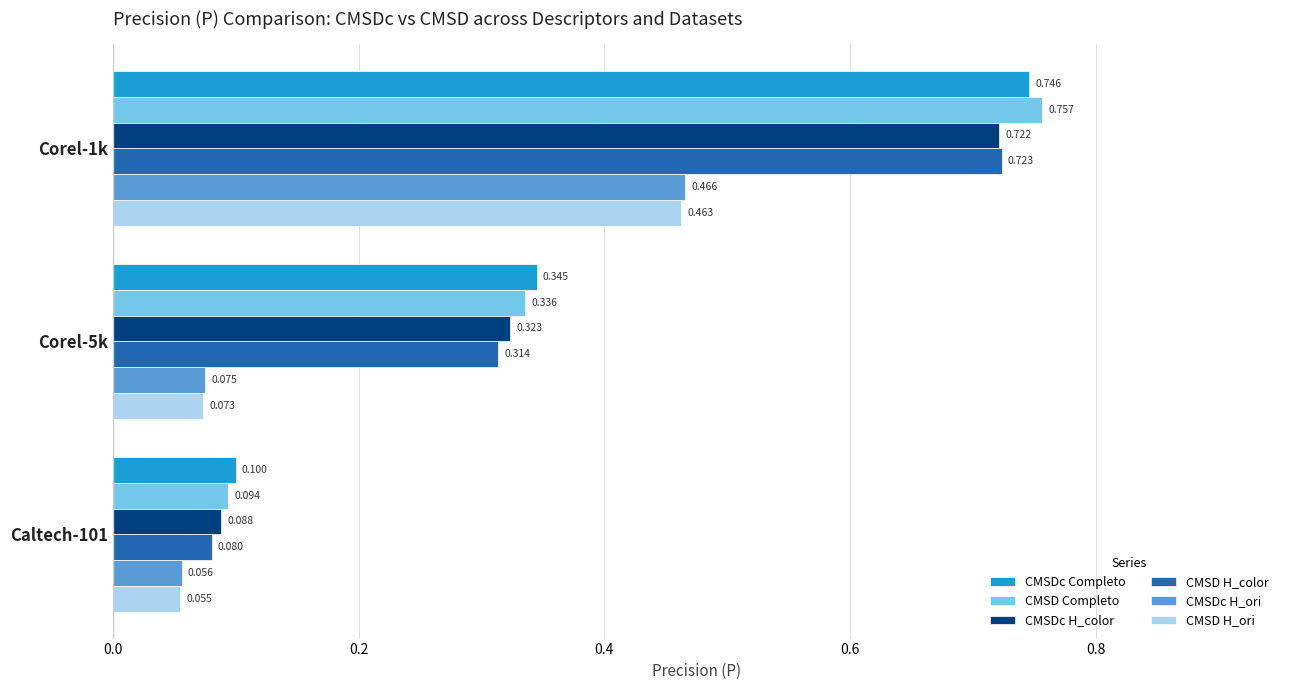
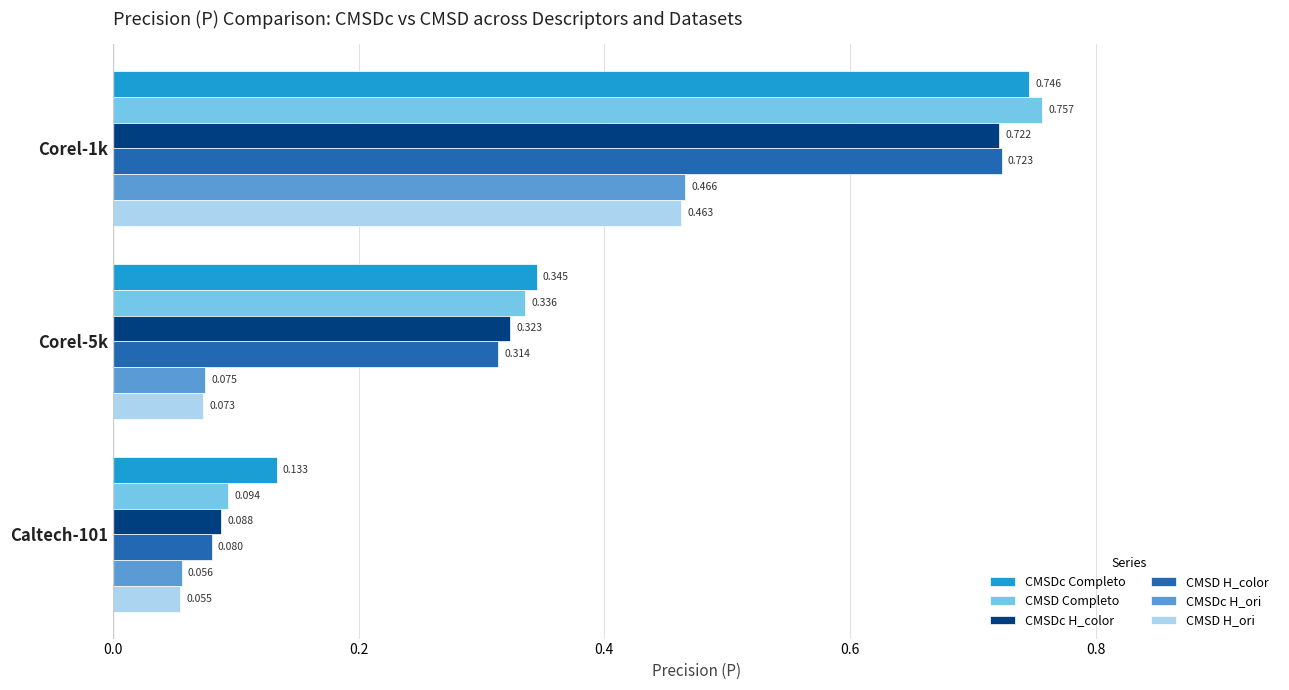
CMSDc Completo, Caltech-101: 0.100 -> 0.133
